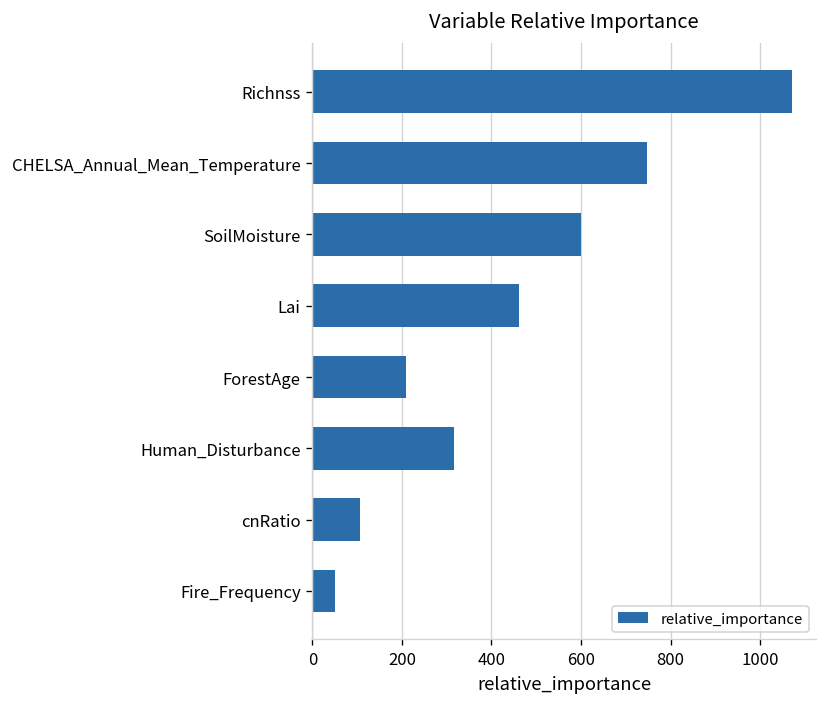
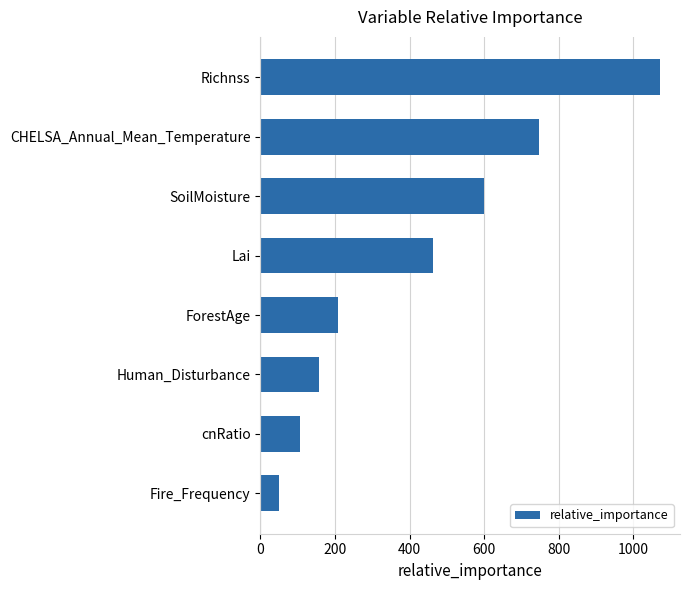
Human_Disturbance: 320 -> 160
